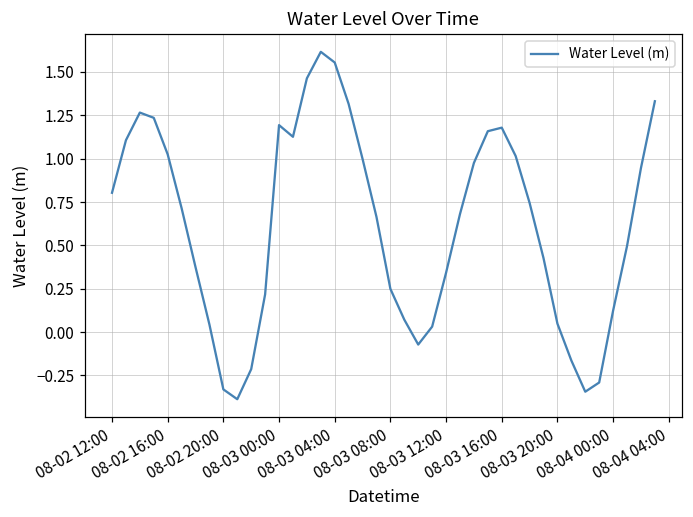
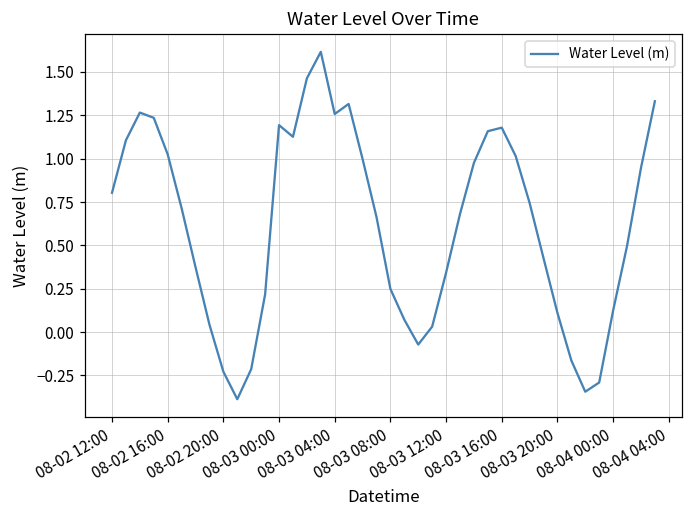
08-02 20:00: -0.33 -> -0.23
08-03 04:00: 1.55 -> 1.26
08-03 20:00: 0.05 -> 0.11
